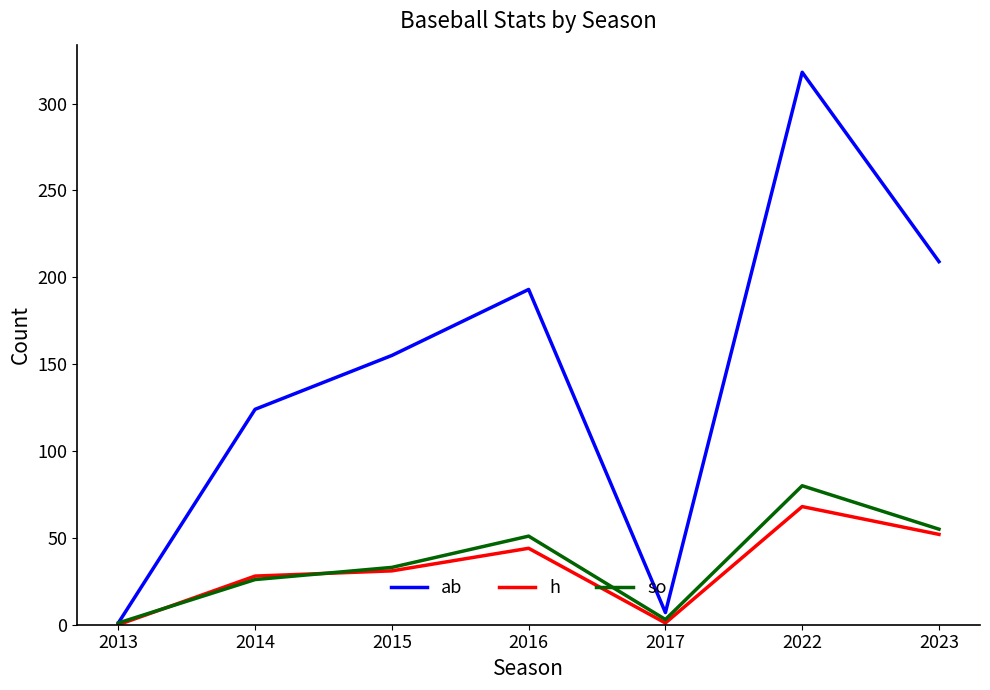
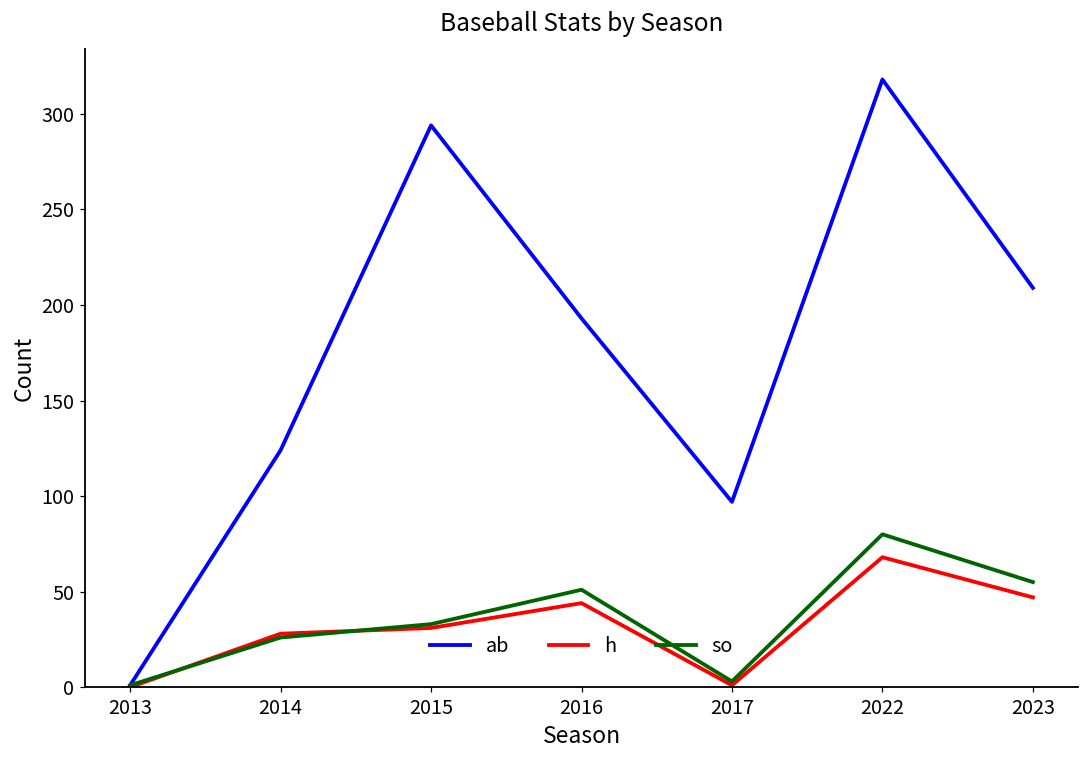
ab, 2015: 155 -> 294
ab, 2017: 7 -> 97
h, 2023: 52 -> 47
